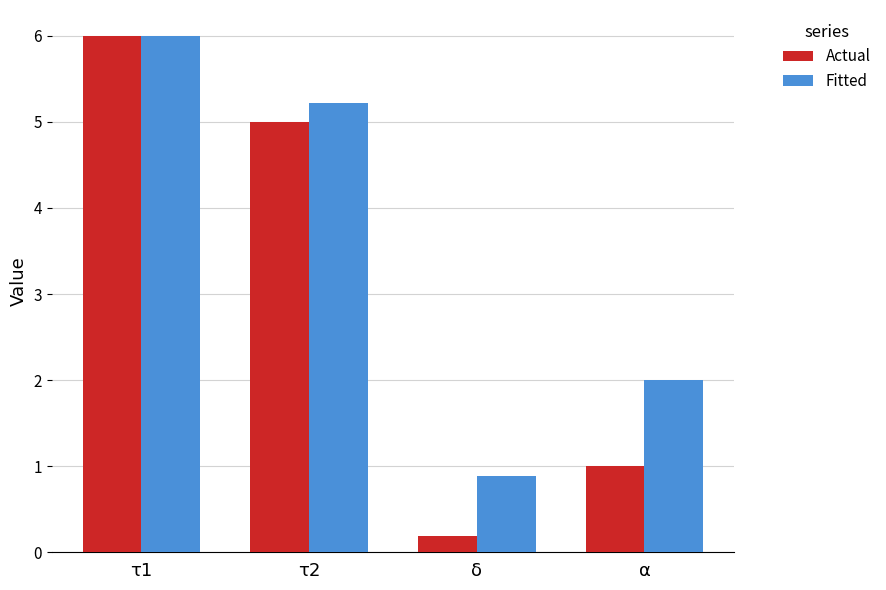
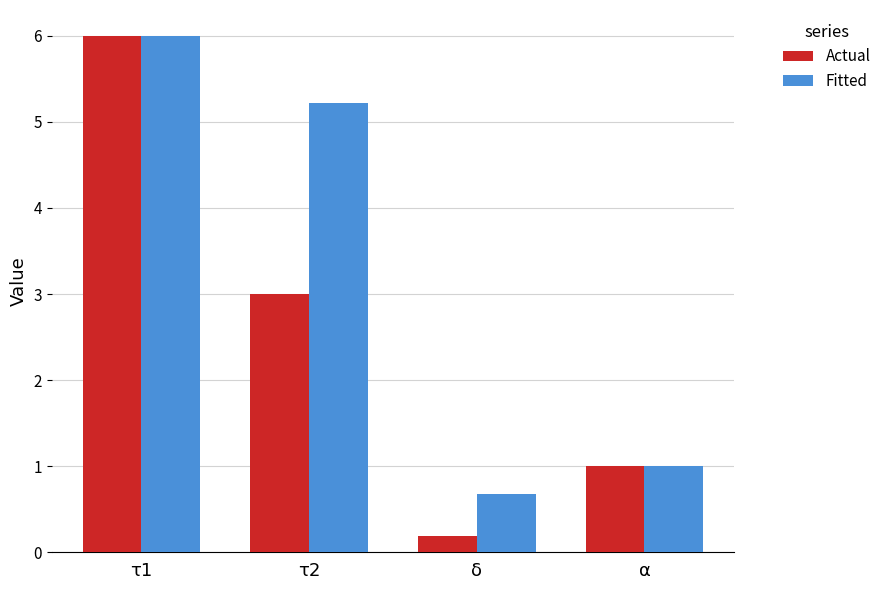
Actual, τ2: 5 -> 3
Fitted, δ: 0.9 -> 0.7
Fitted, α: 2 -> 1
